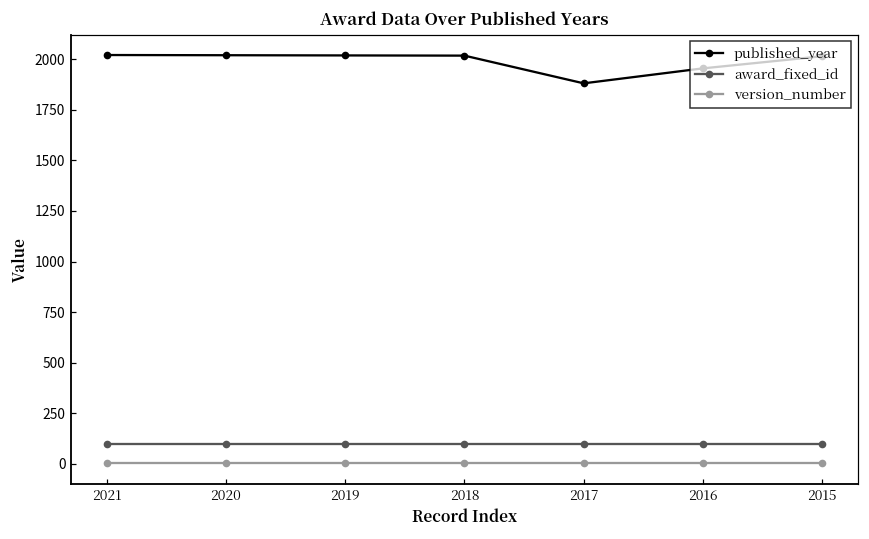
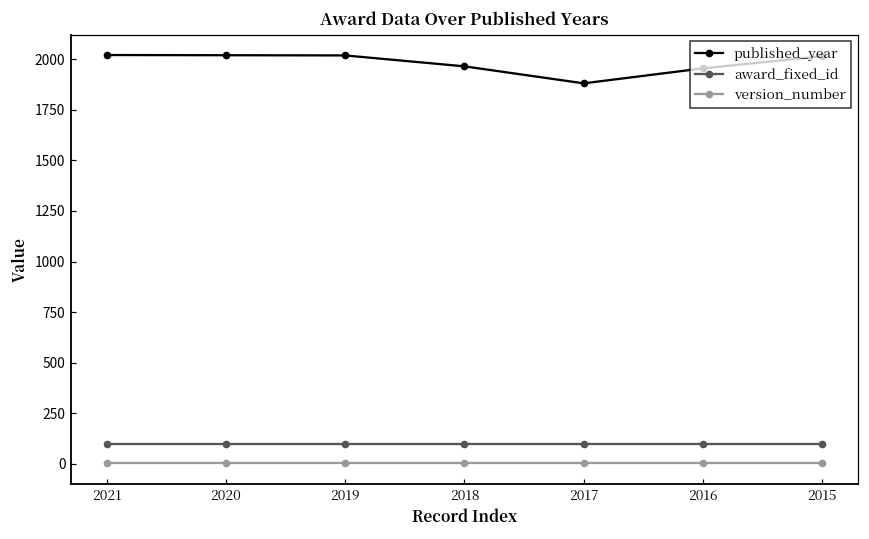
published_year, 2018: 2020 -> 1970
